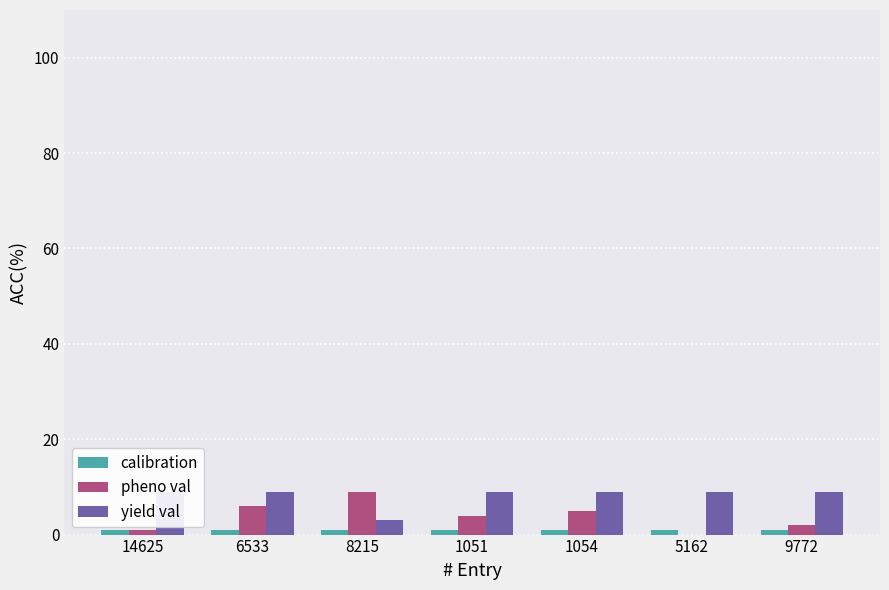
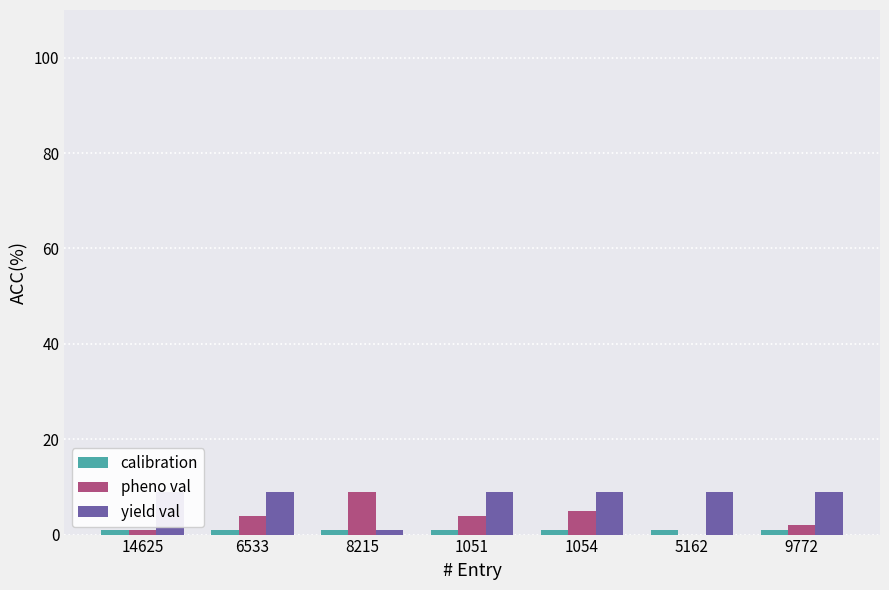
pheno val, 6533: 6 -> 4
yield val, 8215: 3 -> 1
